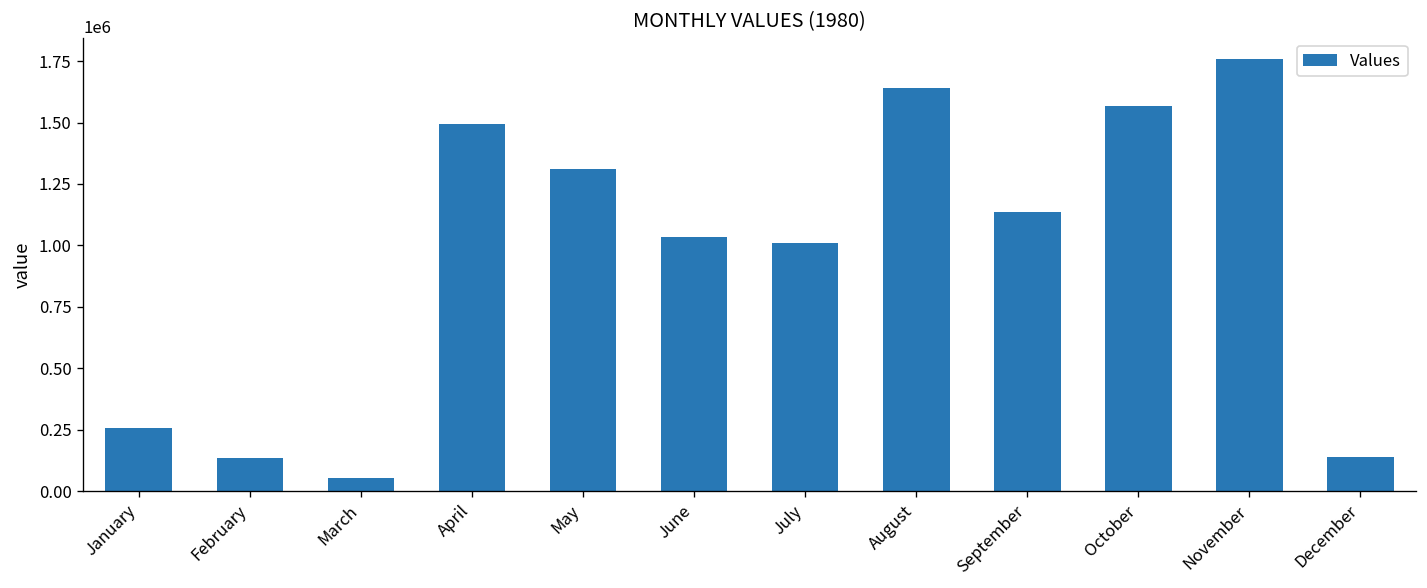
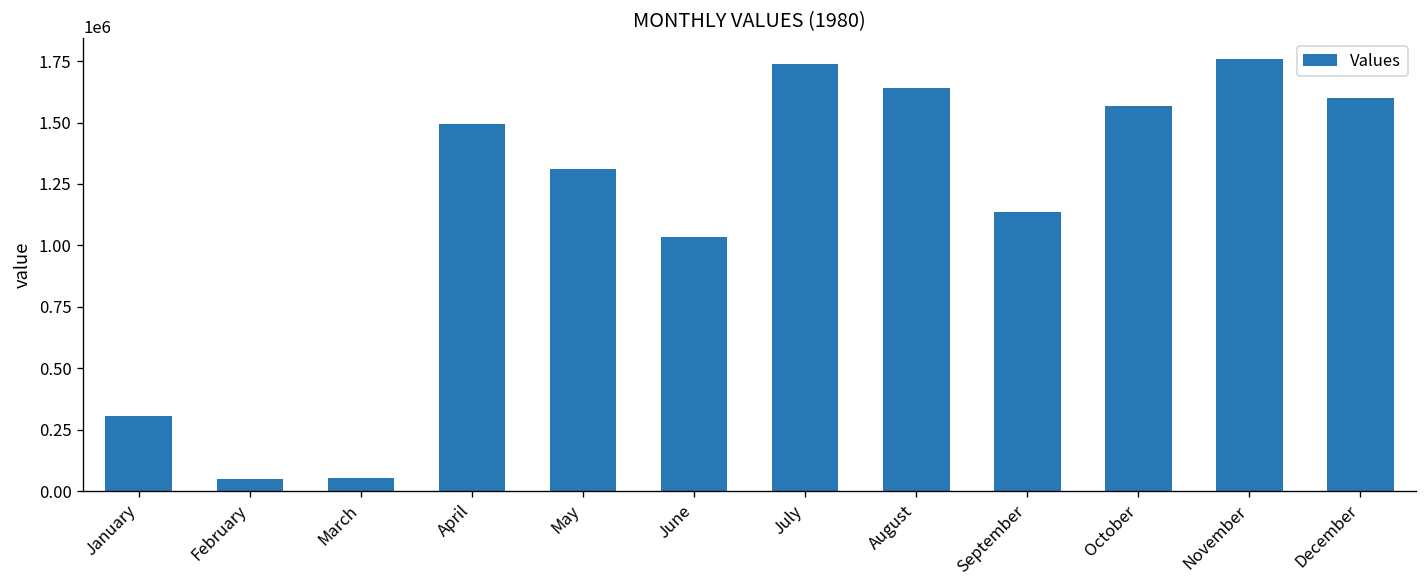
January: 260000 -> 300000
February: 130000 -> 50000
July: 1010000 -> 1740000
December: 140000 -> 1600000
